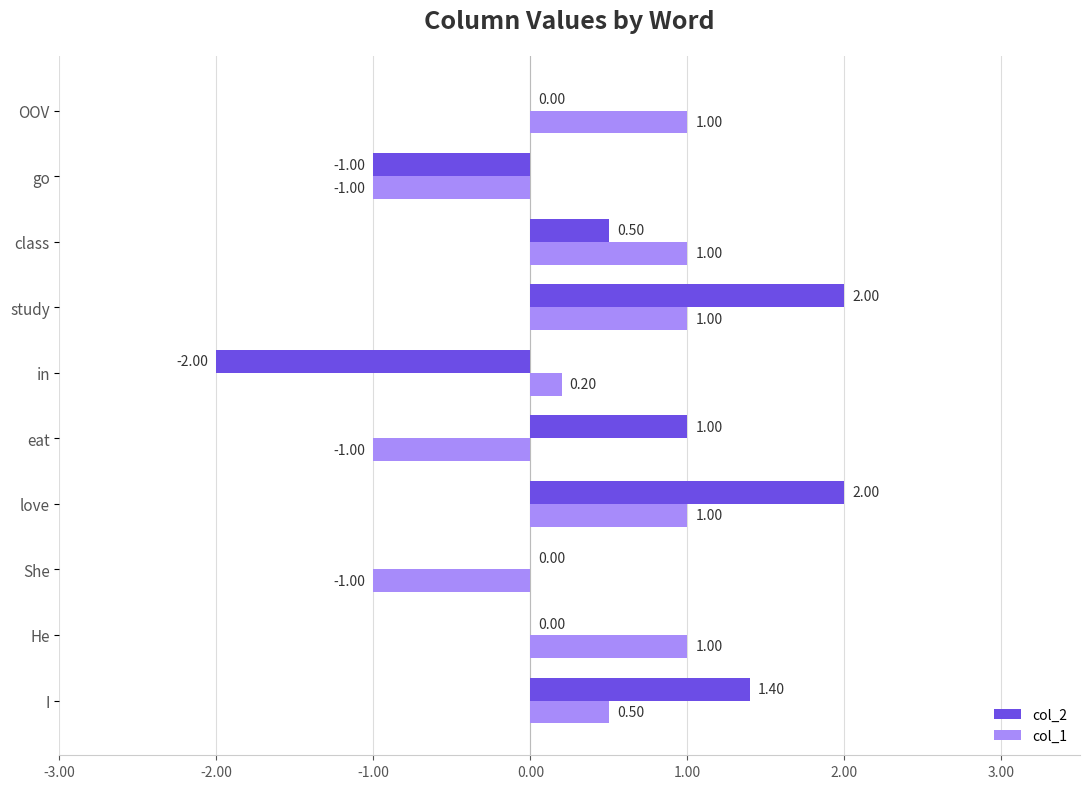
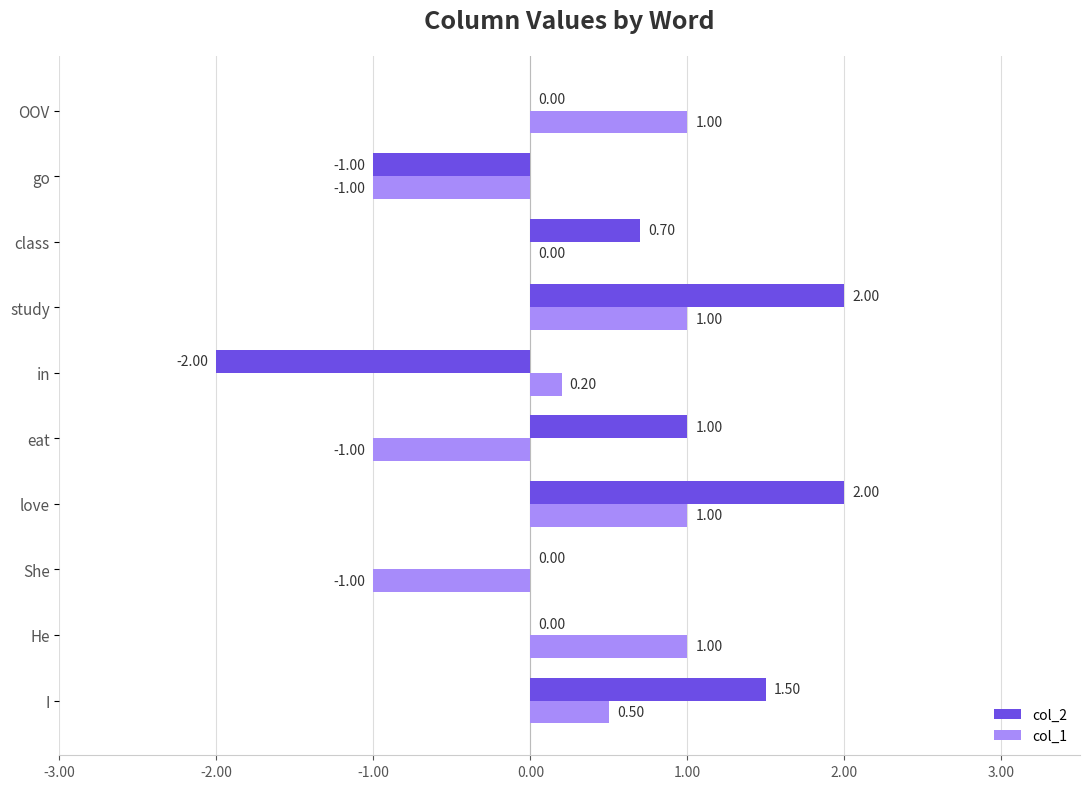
col_2, class: 0.50 -> 0.70
col_1, class: 1.00 -> 0.00
col_2, I: 1.40 -> 1.50
